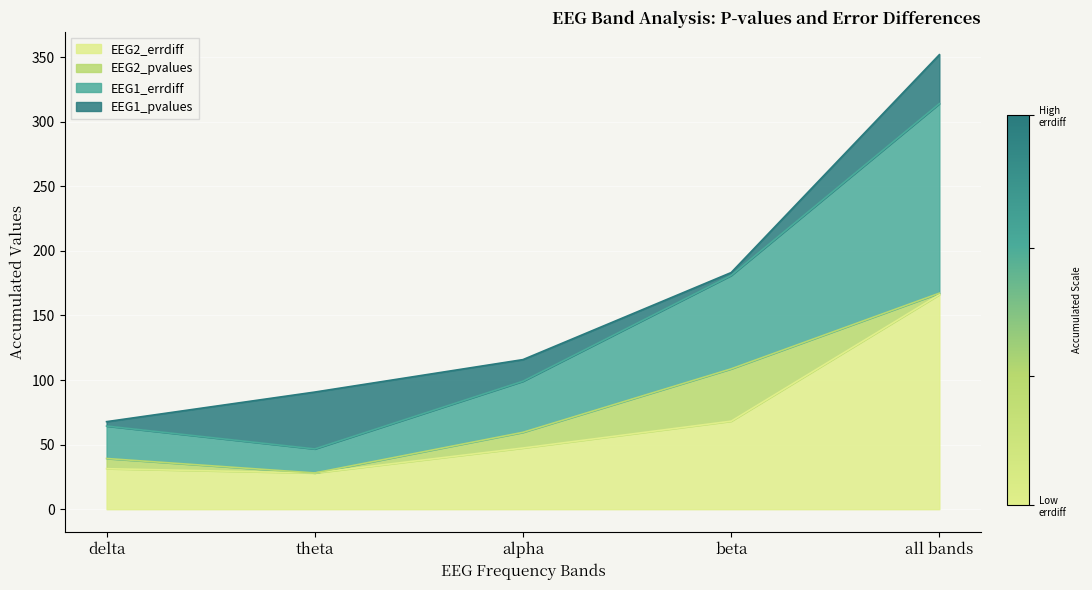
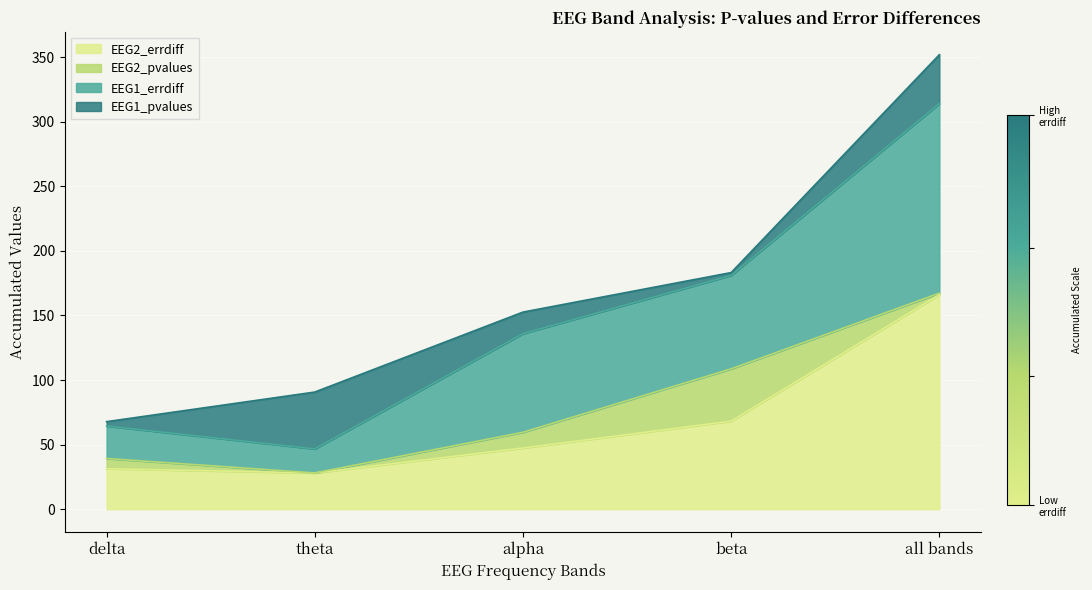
EEG1_errdiff, alpha: 40 -> 76
